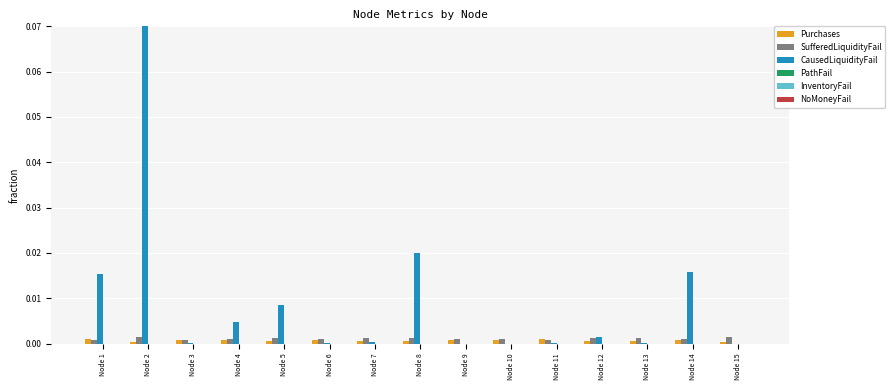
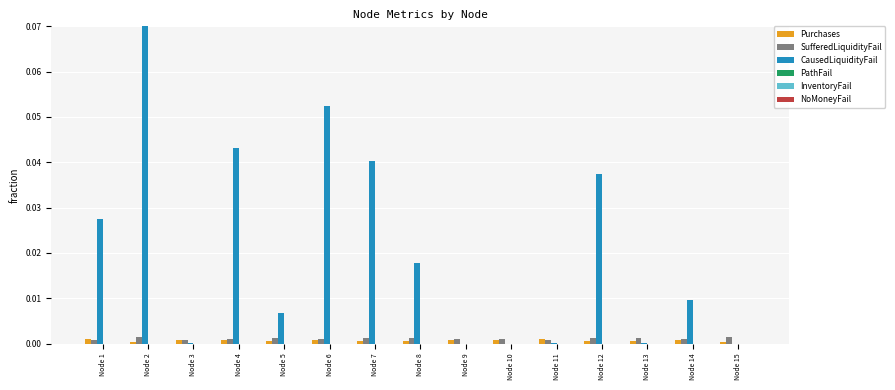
CausedLiquidityFail, Node 1: 0.015 -> 0.028
CausedLiquidityFail, Node 4: 0.005 -> 0.043
CausedLiquidityFail, Node 5: 0.009 -> 0.007
CausedLiquidityFail, Node 6: 0.000 -> 0.052
CausedLiquidityFail, Node 7: 0.000 -> 0.040
CausedLiquidityFail, Node 8: 0.020 -> 0.018
CausedLiquidityFail, Node 12: 0.001 -> 0.037
CausedLiquidityFail, Node 14: 0.016 -> 0.010
